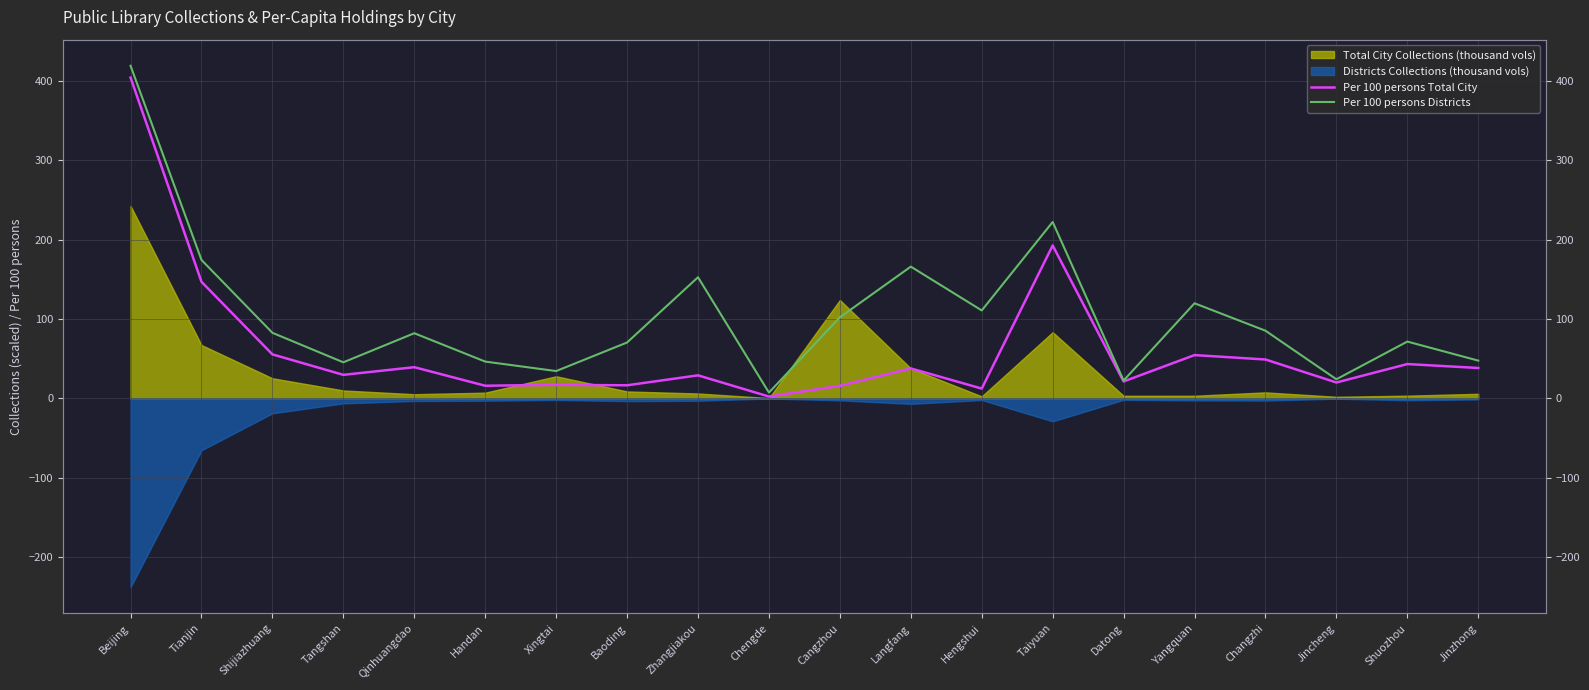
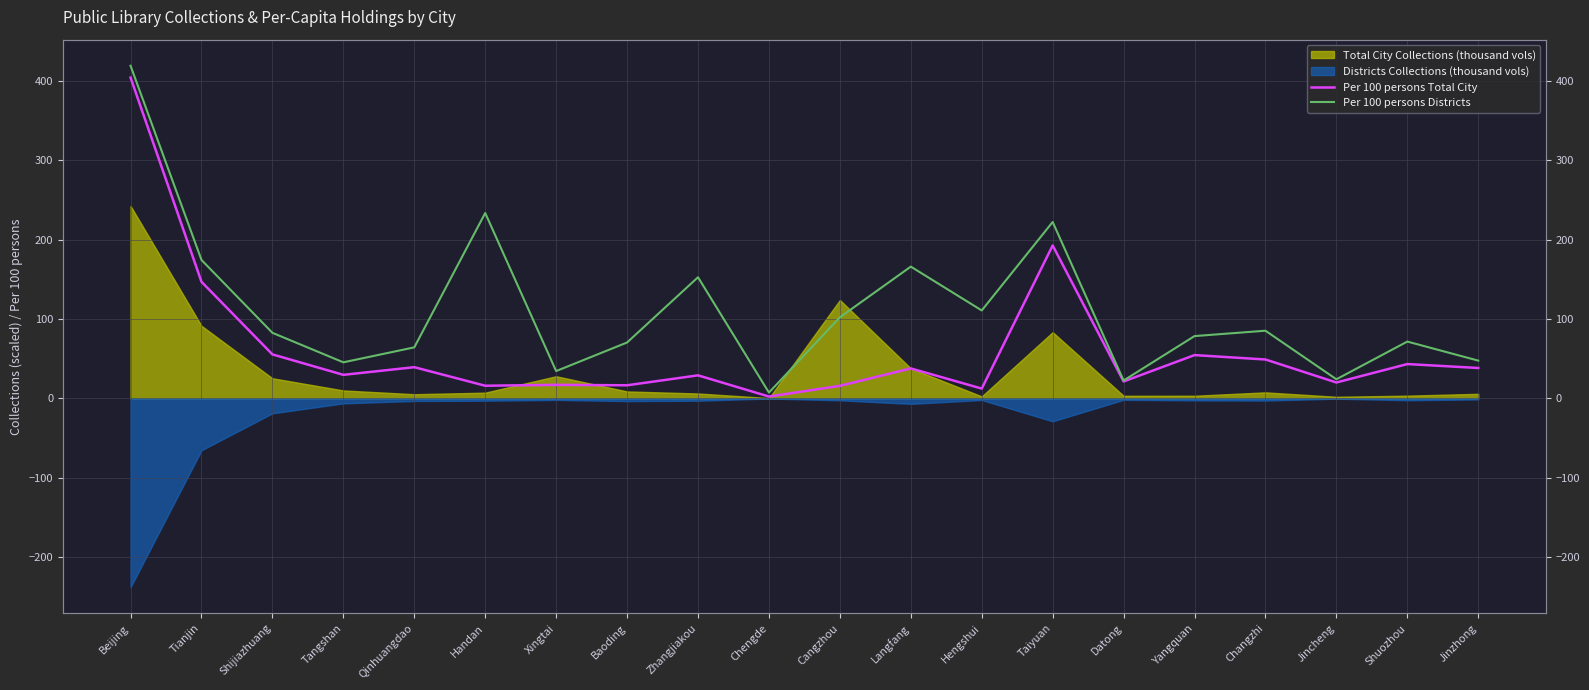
Total City Collections (thousand vols), Tianjin: 70 -> 90
Per 100 persons Districts, Qinhuangdao: 80 -> 60
Per 100 persons Districts, Handan: 50 -> 230
Per 100 persons Districts, Yangquan: 120 -> 80
